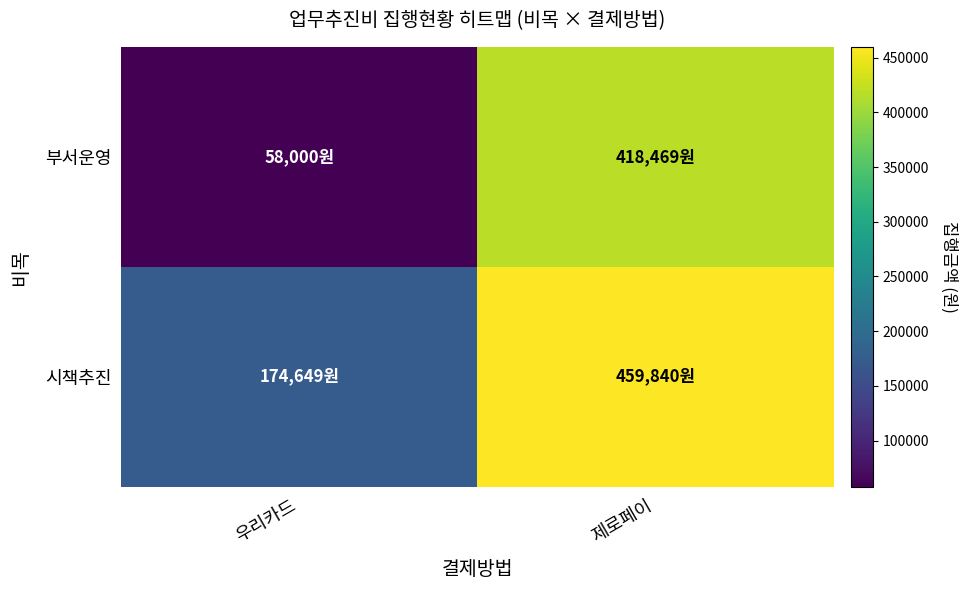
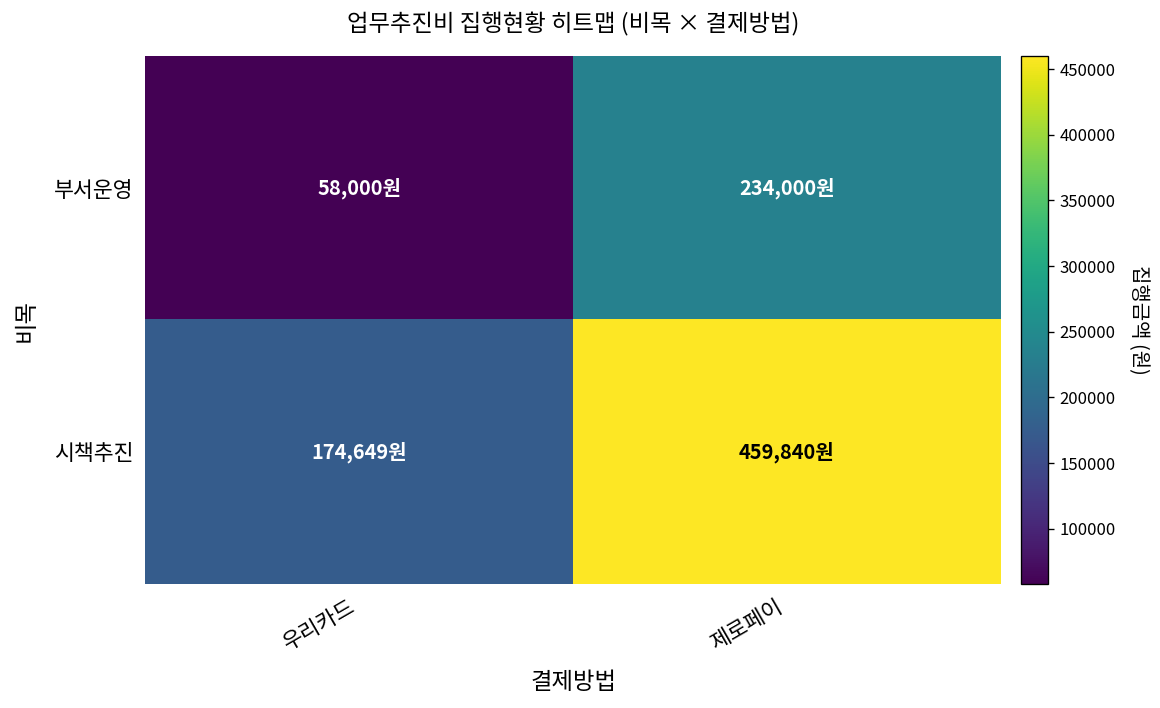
부서운영, 제로페이: 418,469원 -> 234,000원
